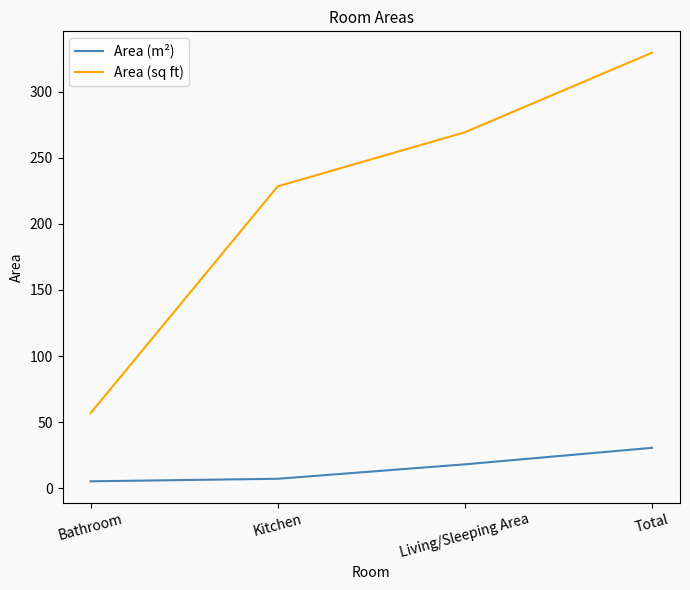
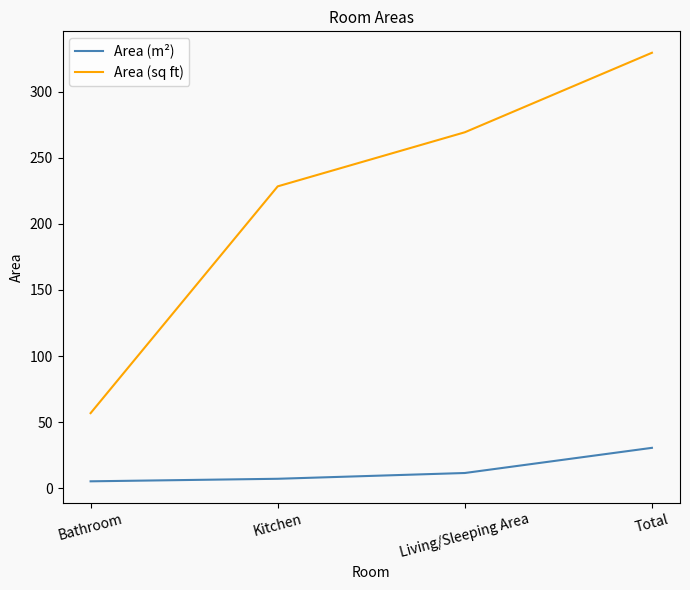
Area (m²), Living/Sleeping Area: 18 -> 12
